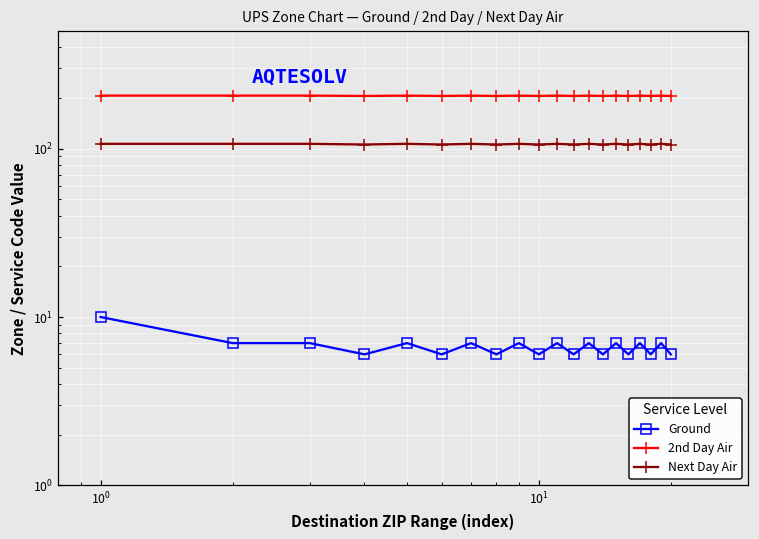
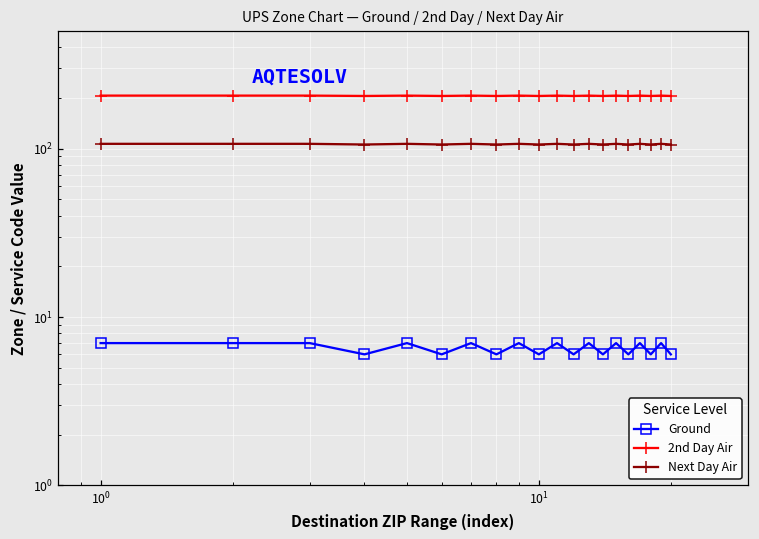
Ground, 10^0: 10 -> 7
